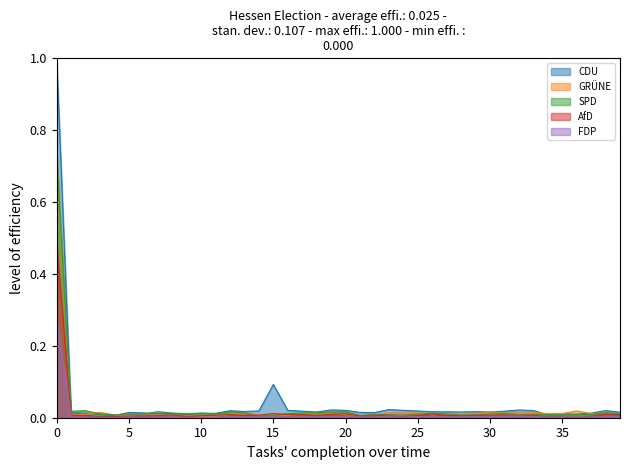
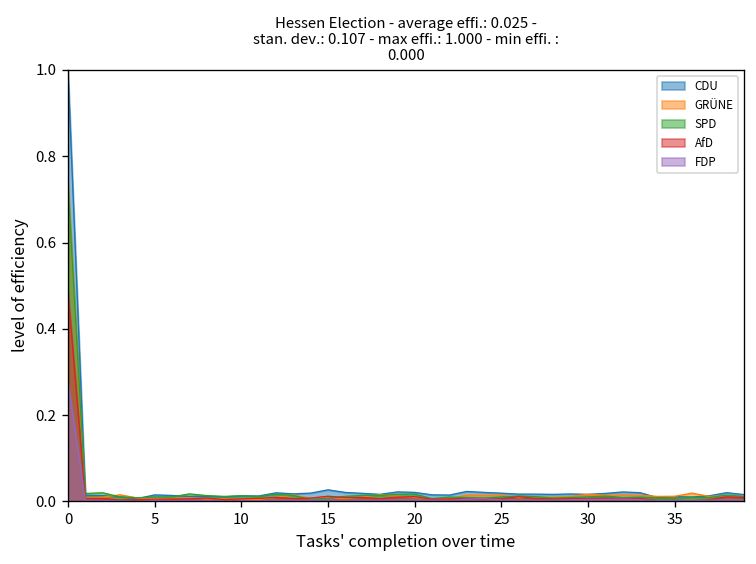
CDU, 15: 0.09 -> 0.03
